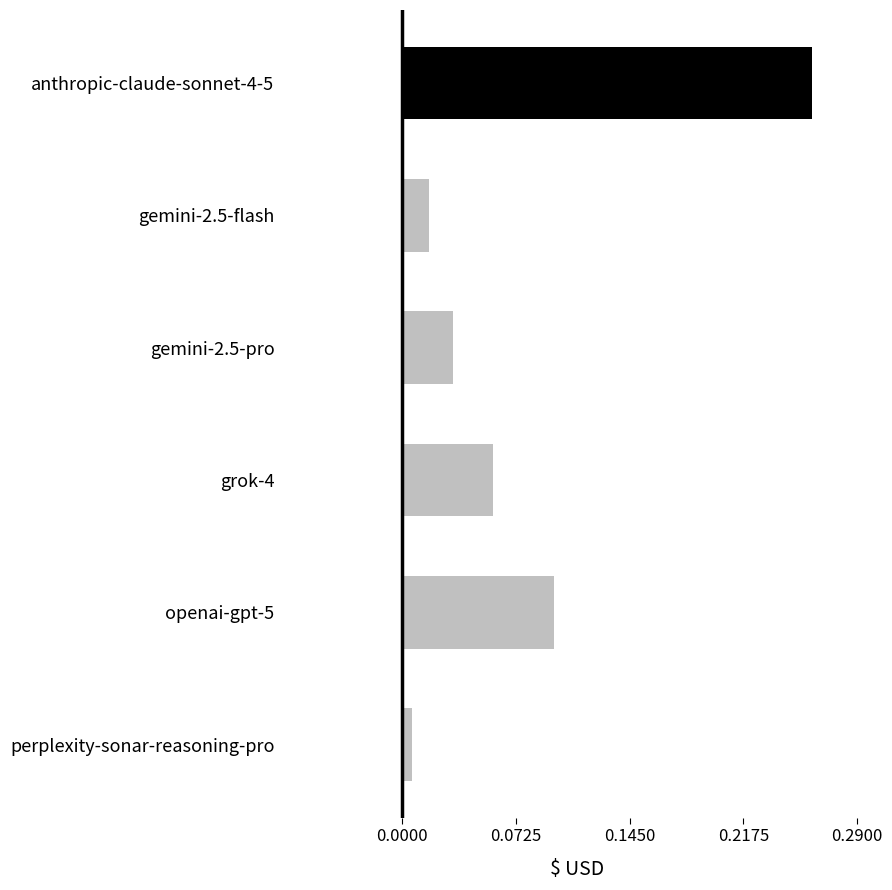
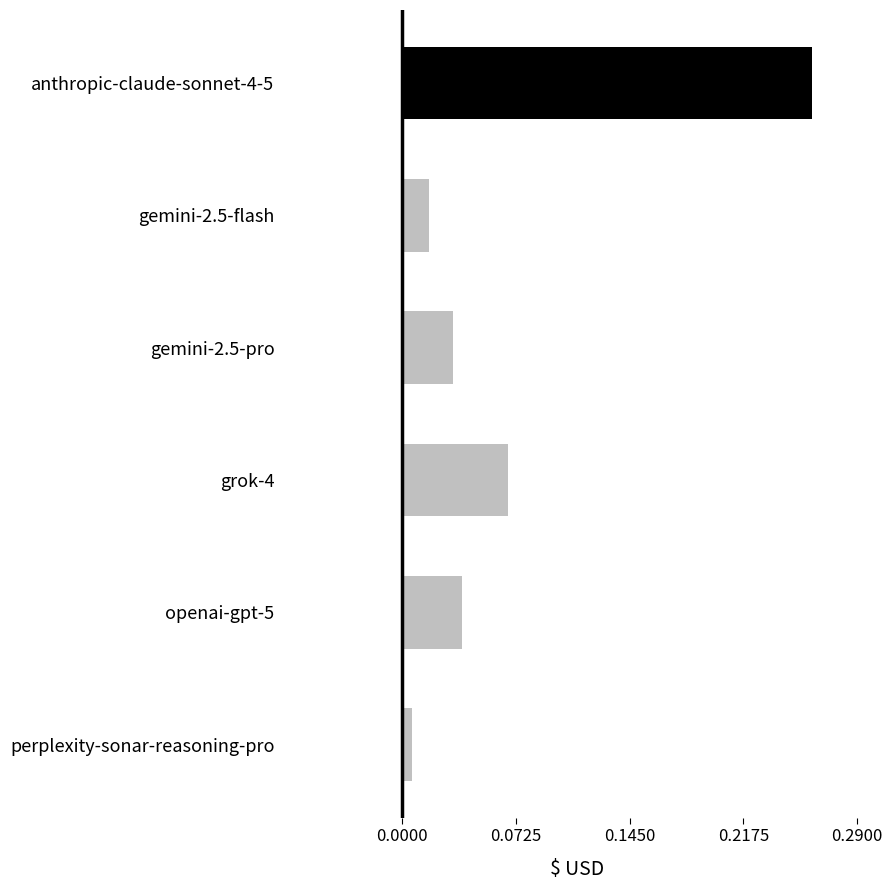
grok-4: 0.058 -> 0.067
openai-gpt-5: 0.097 -> 0.038
